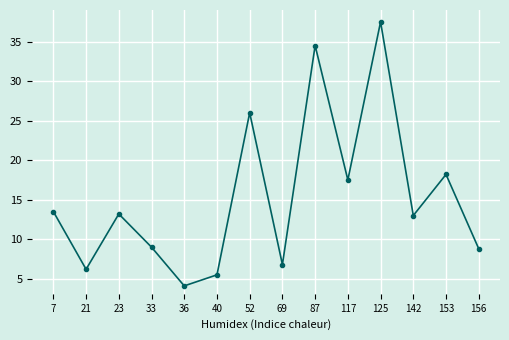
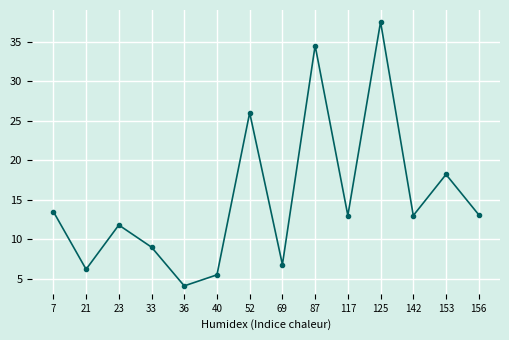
23: 13 -> 12
117: 18 -> 13
156: 9 -> 13
